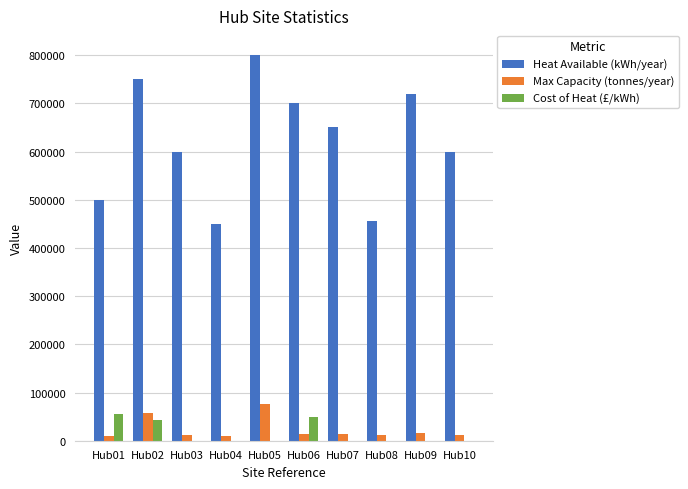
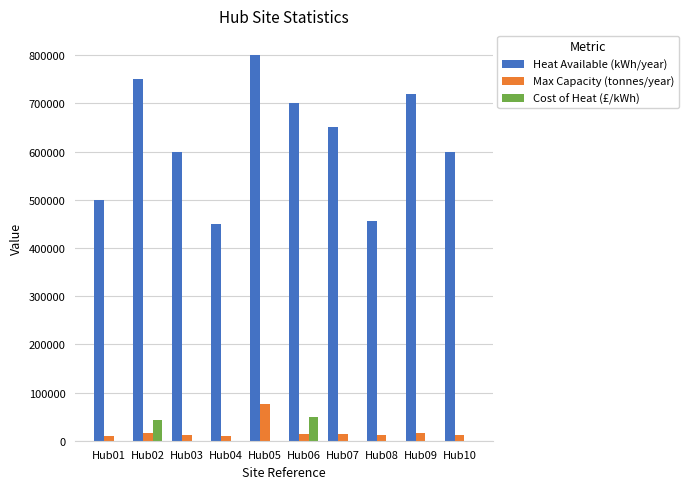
Cost of Heat (£/kWh), Hub01: 60000 -> 0
Max Capacity (tonnes/year), Hub02: 60000 -> 20000
